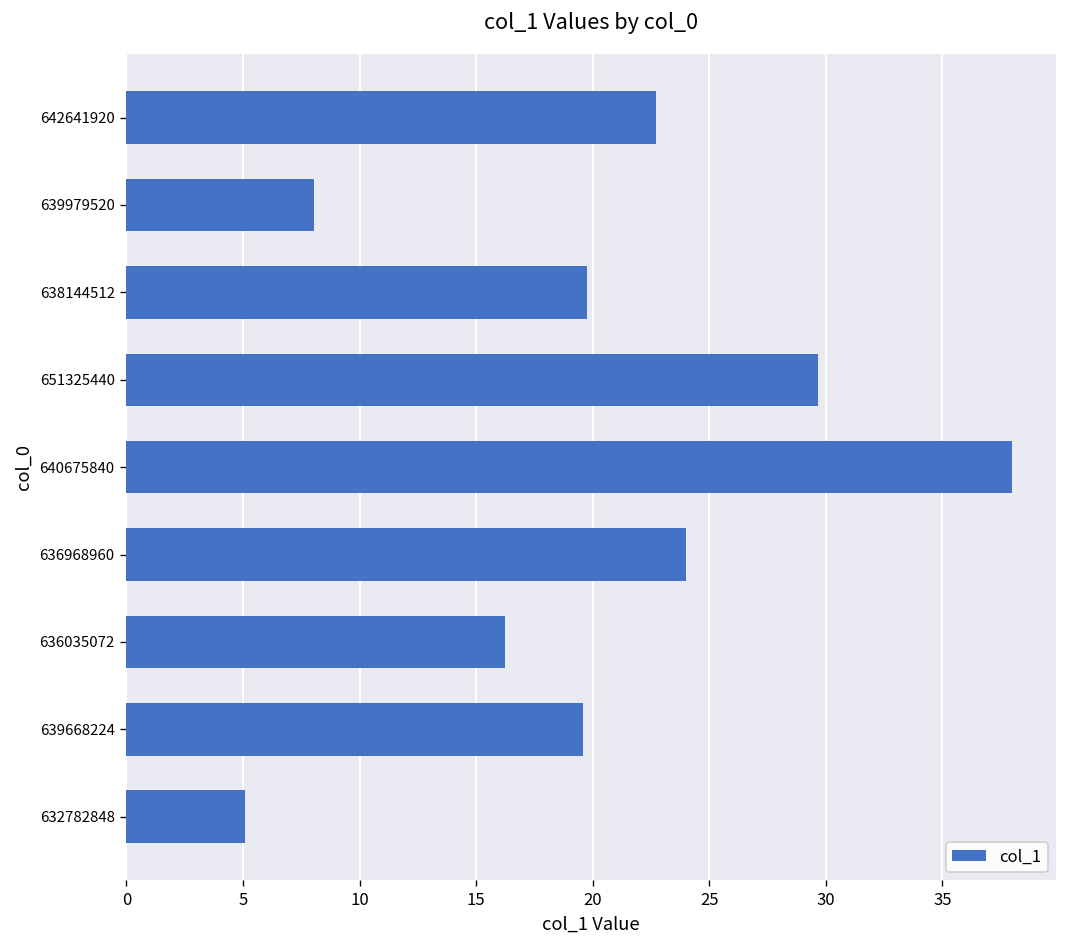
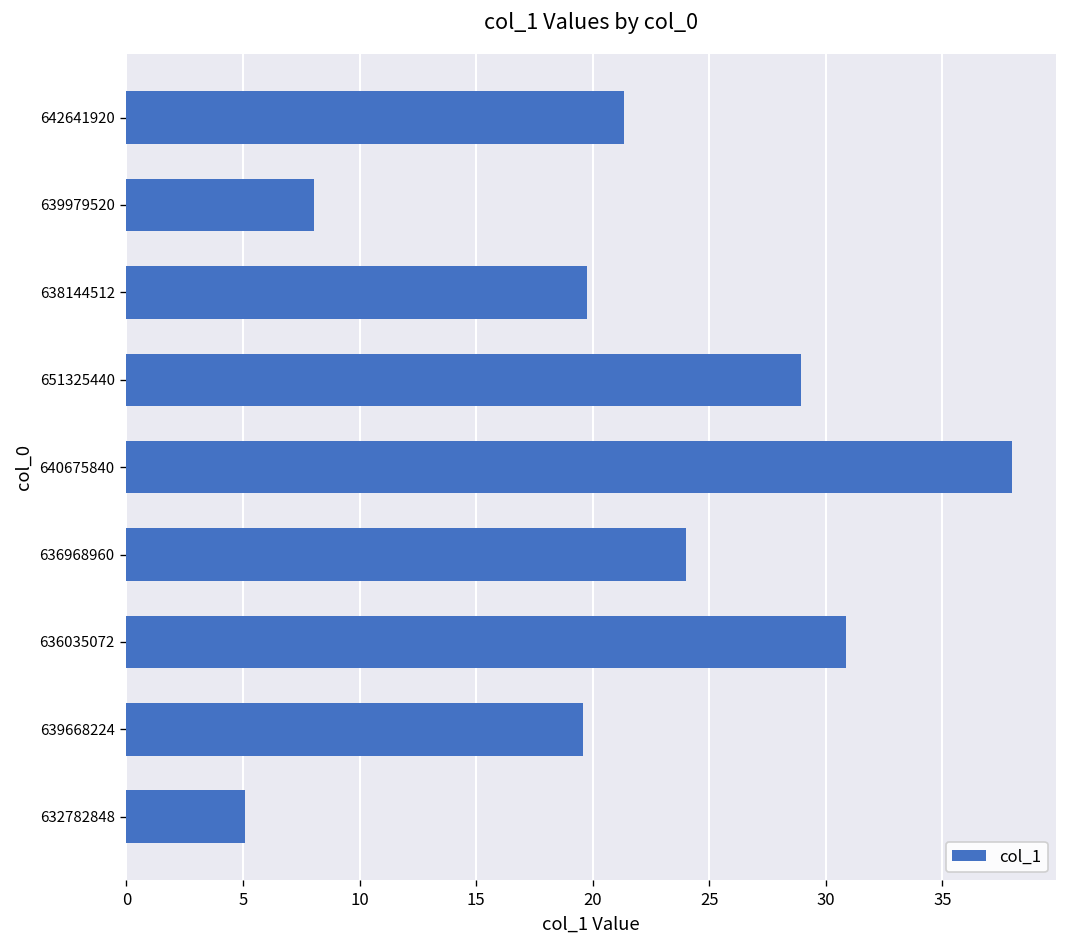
642641920: 22.7 -> 21.3
651325440: 29.7 -> 28.9
636035072: 16.3 -> 30.9
